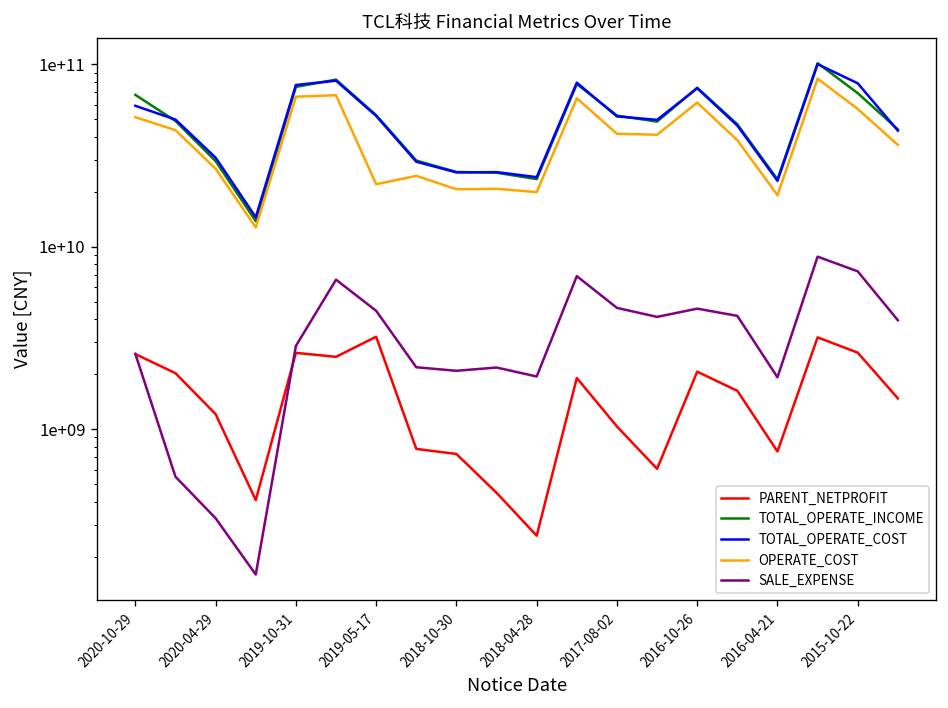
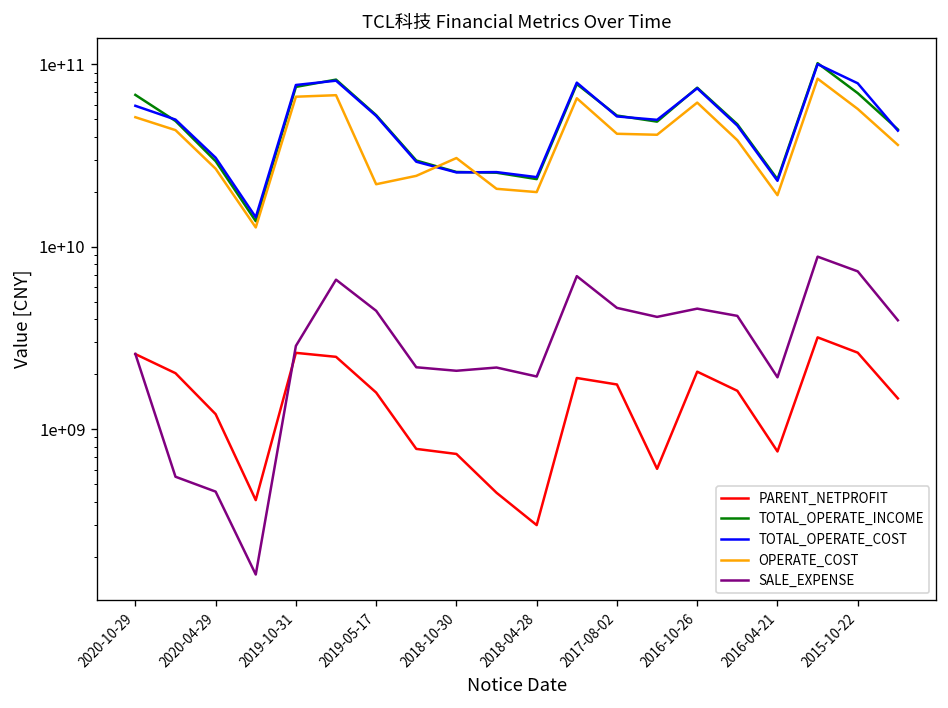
SALE_EXPENSE, 2020-04-29: 320000000 -> 450000000
PARENT_NETPROFIT, 2019-05-17: 3200000000 -> 1600000000
OPERATE_COST, 2018-10-30: 21000000000 -> 31000000000
PARENT_NETPROFIT, 2018-04-28: 260000000 -> 300000000
PARENT_NETPROFIT, 2017-08-02: 1000000000 -> 1800000000
